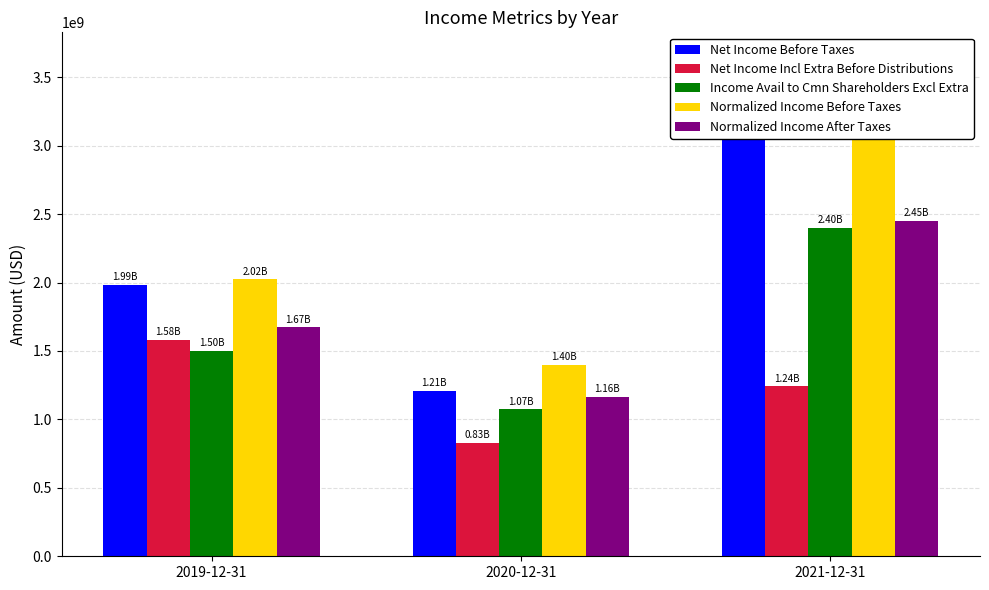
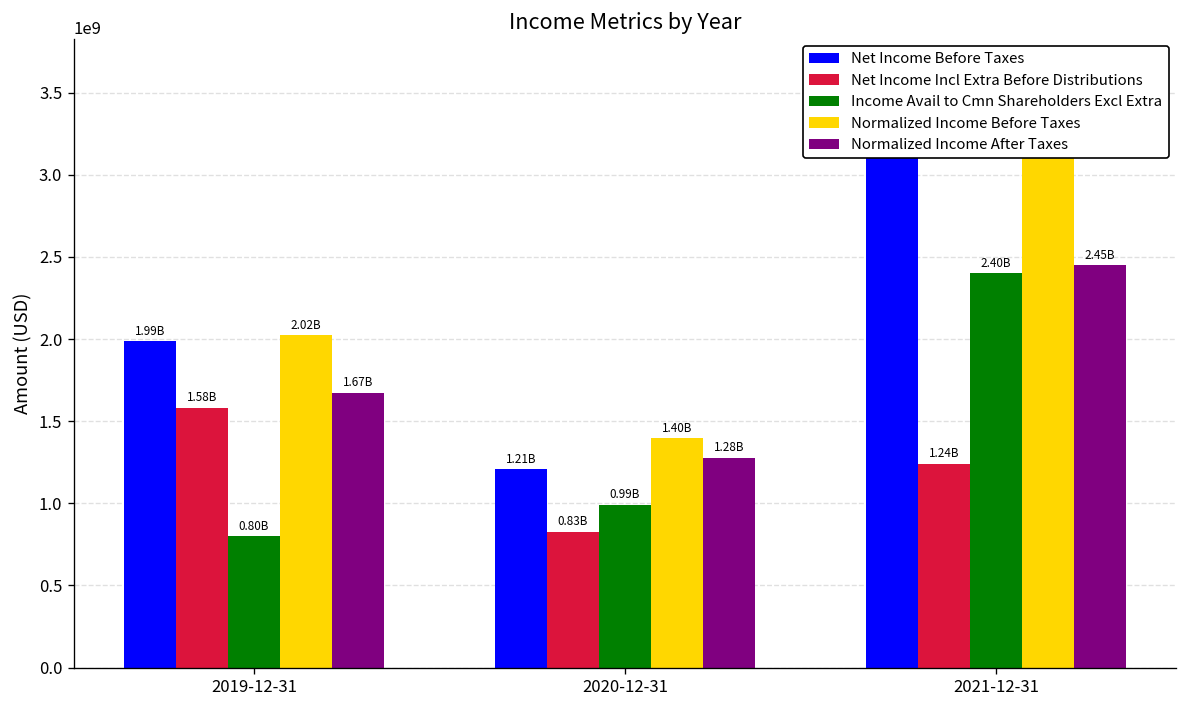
Income Avail to Cmn Shareholders Excl Extra, 2019-12-31: 1.50B -> 0.80B
Income Avail to Cmn Shareholders Excl Extra, 2020-12-31: 1.07B -> 0.99B
Normalized Income After Taxes, 2020-12-31: 1.16B -> 1.28B
